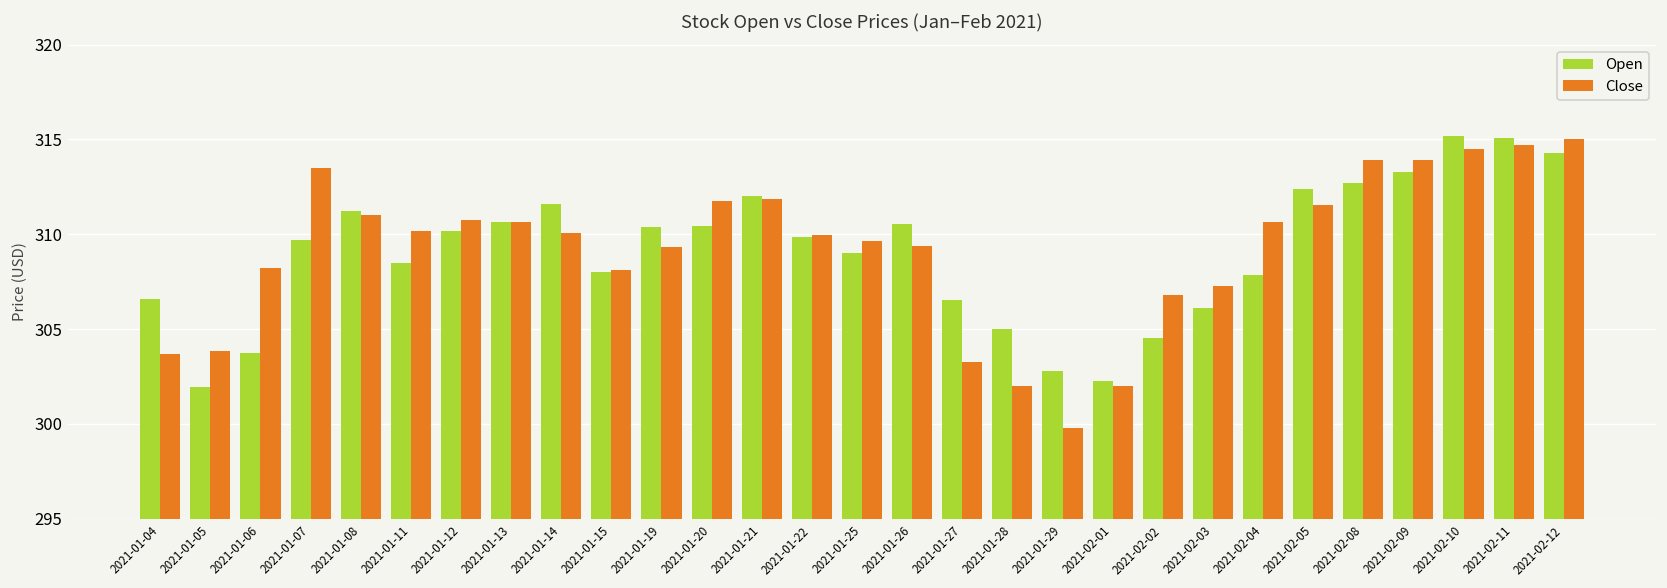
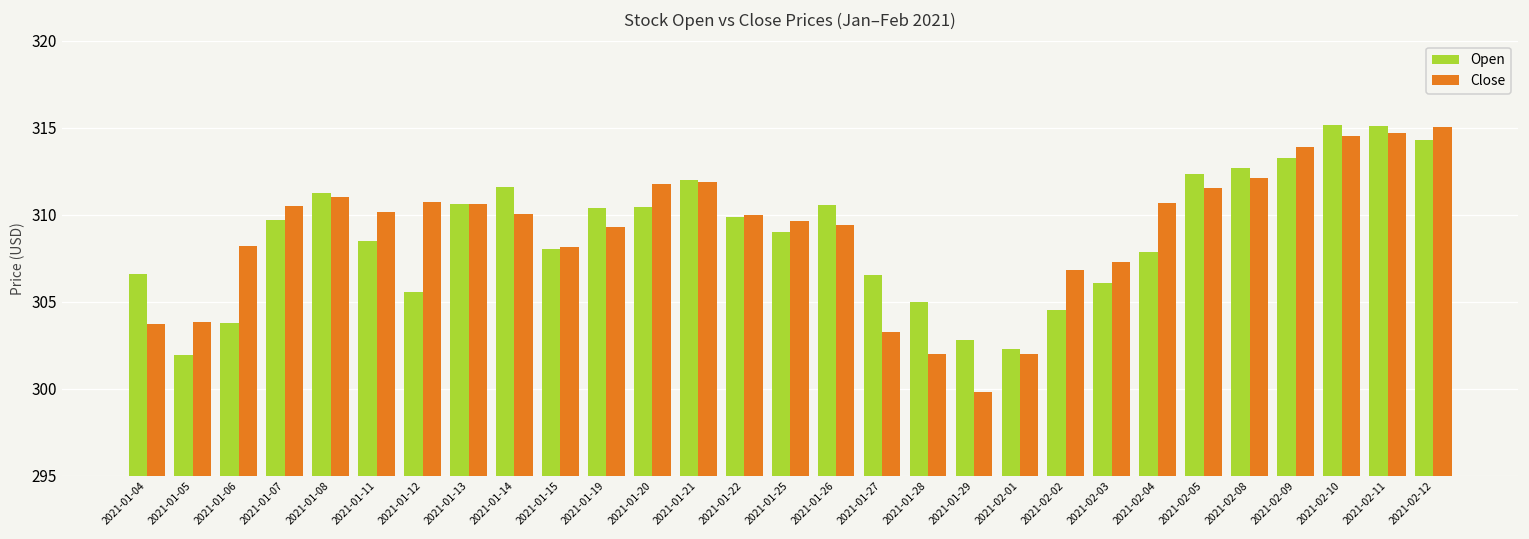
Close, 2021-01-07: 313.5 -> 310.5
Open, 2021-01-12: 310.2 -> 305.6
Close, 2021-02-08: 313.9 -> 312.1
